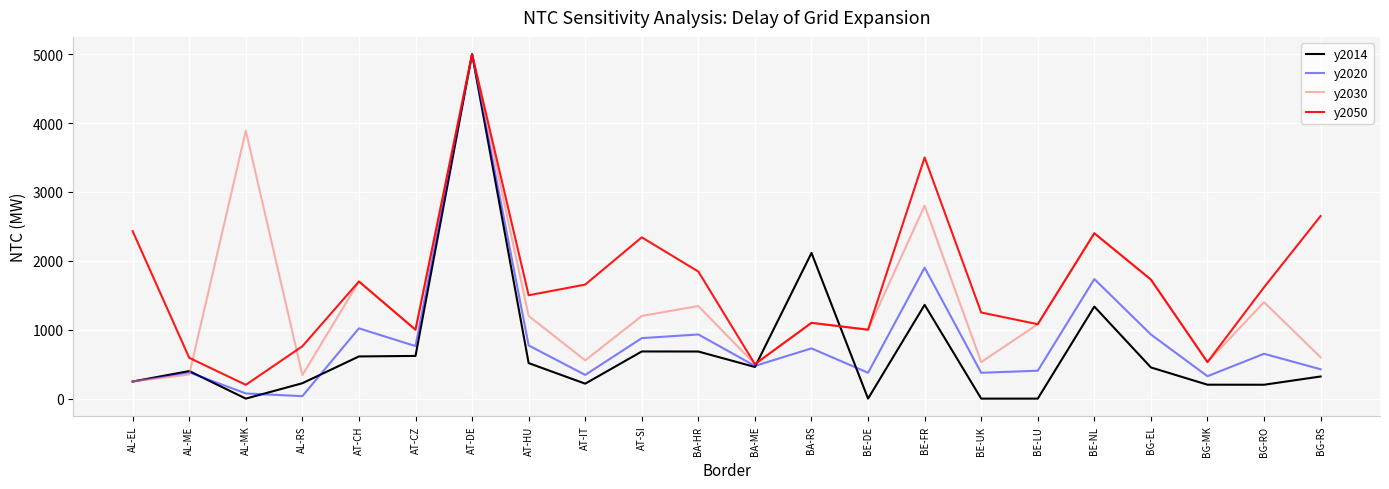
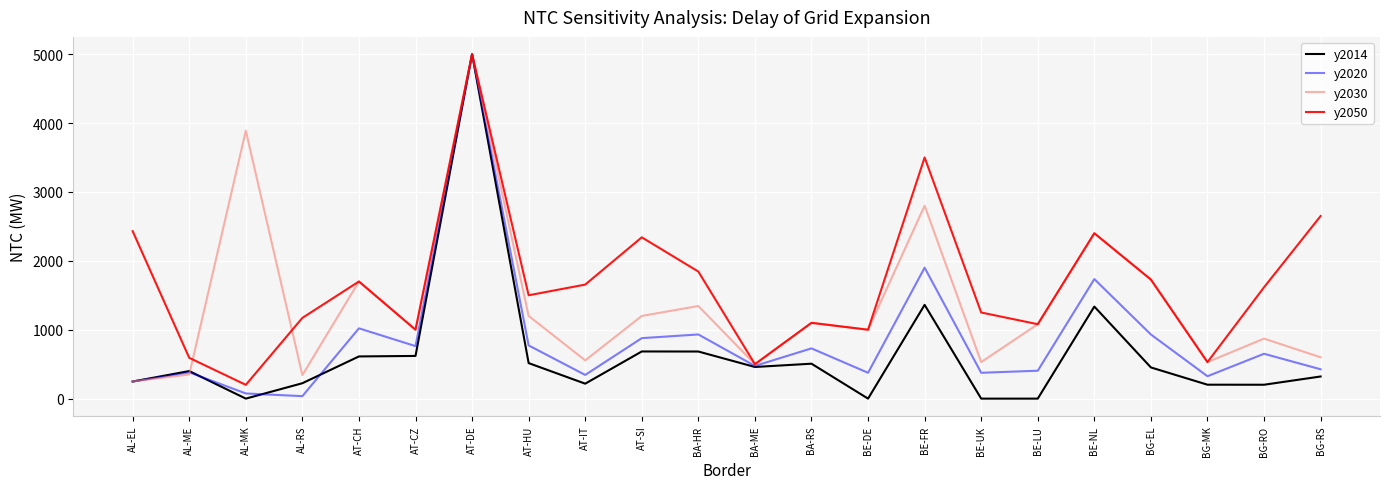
y2050, AL-RS: 800 -> 1200
y2014, BA-RS: 2100 -> 500
y2030, BG-RO: 1400 -> 900
